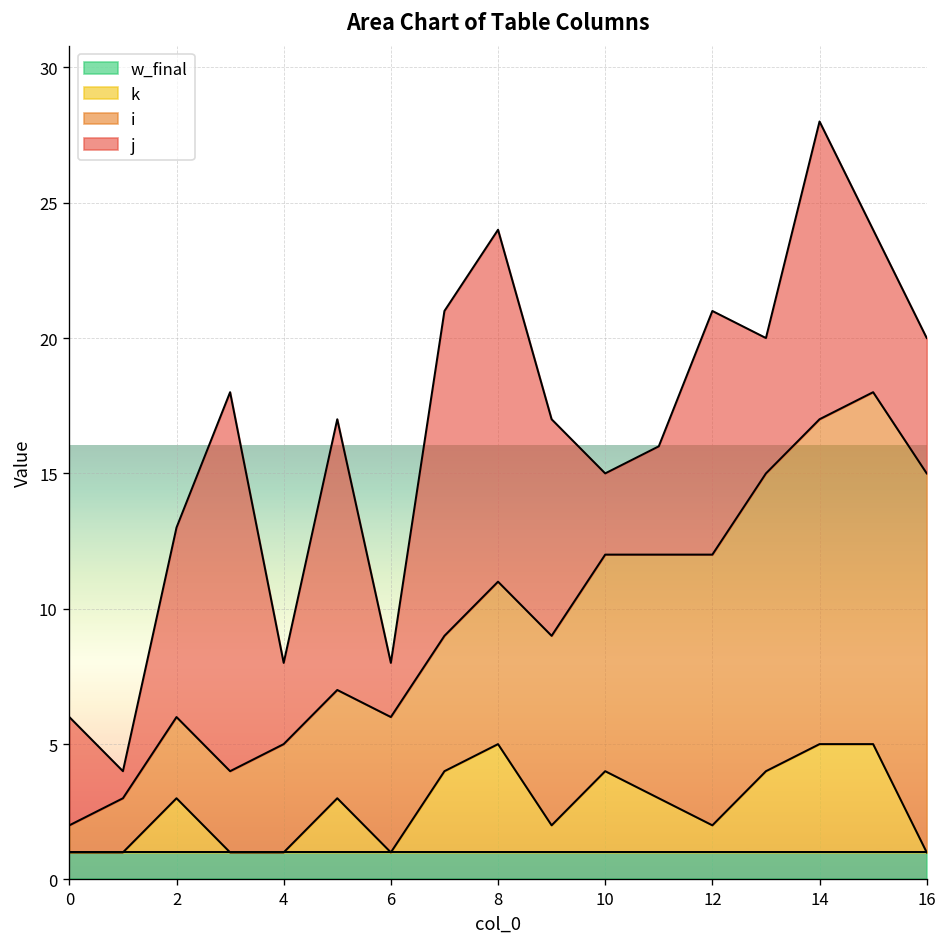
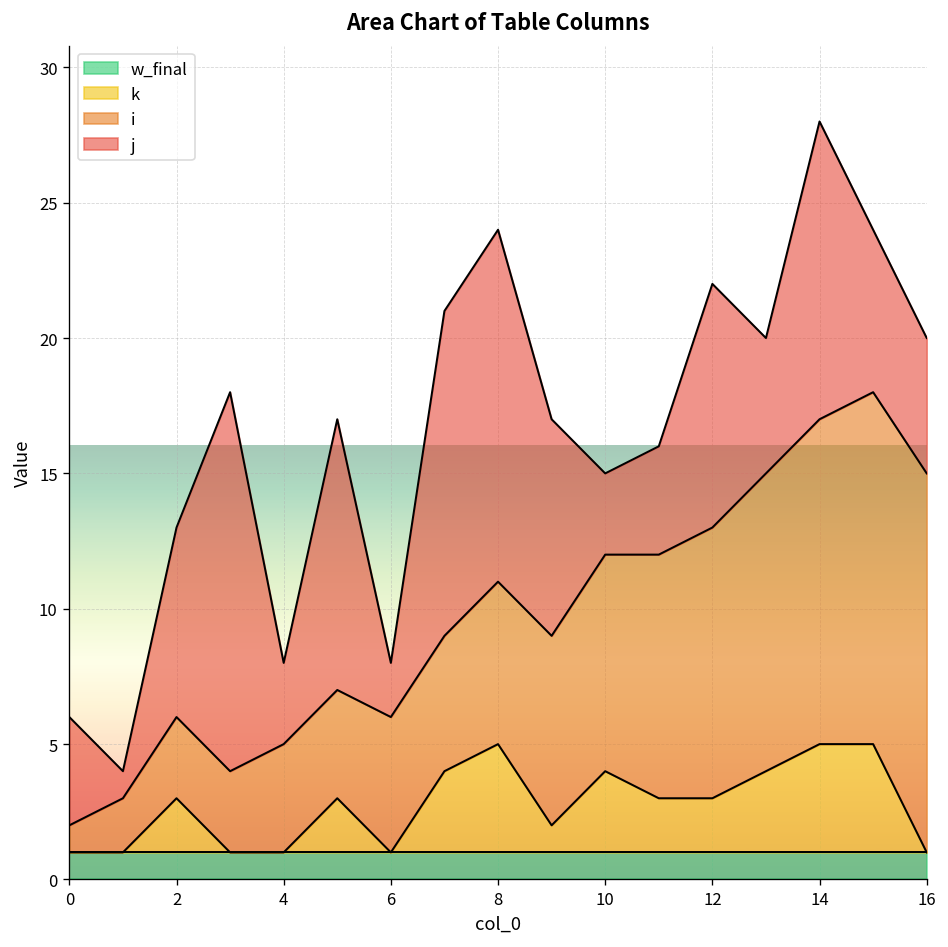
k, 12: 2.0 -> 3.0
